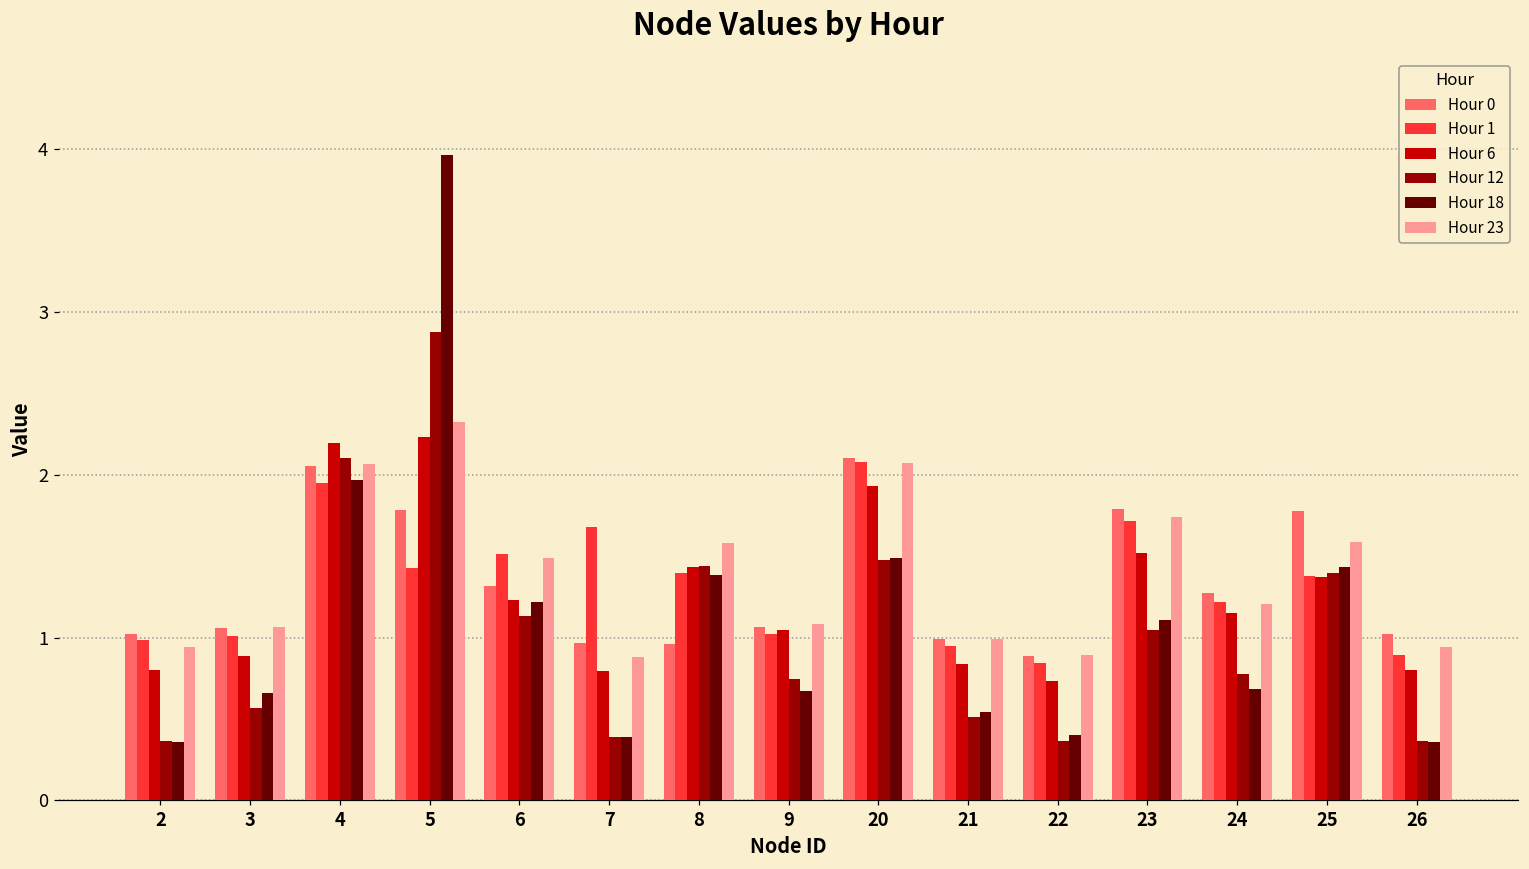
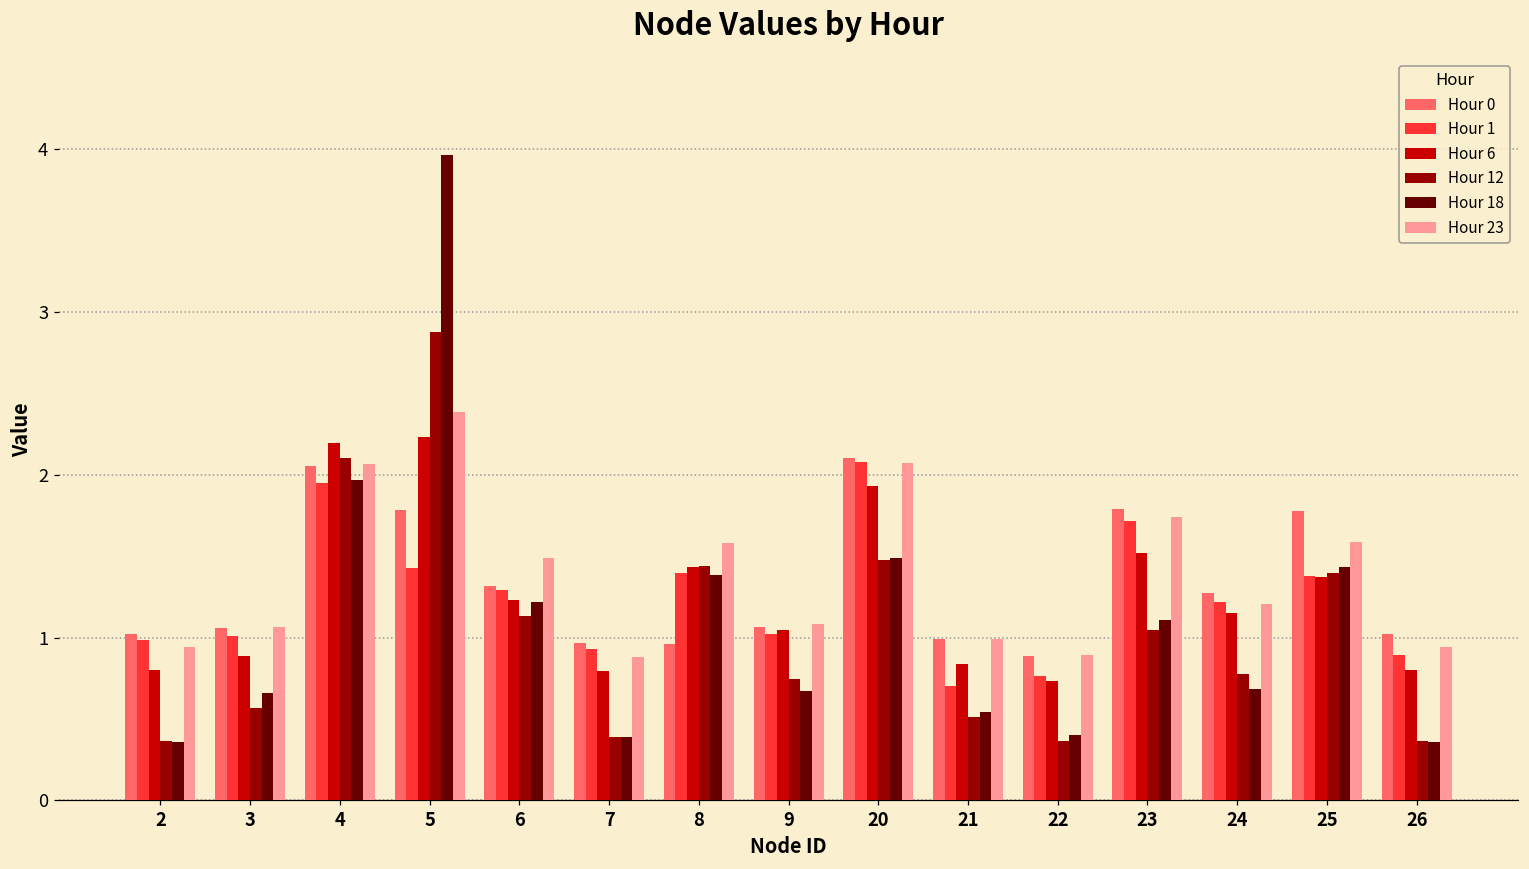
Hour 23, 5: 2.32 -> 2.39
Hour 1, 6: 1.51 -> 1.29
Hour 1, 7: 1.68 -> 0.93
Hour 1, 21: 0.95 -> 0.70
Hour 1, 22: 0.85 -> 0.76
